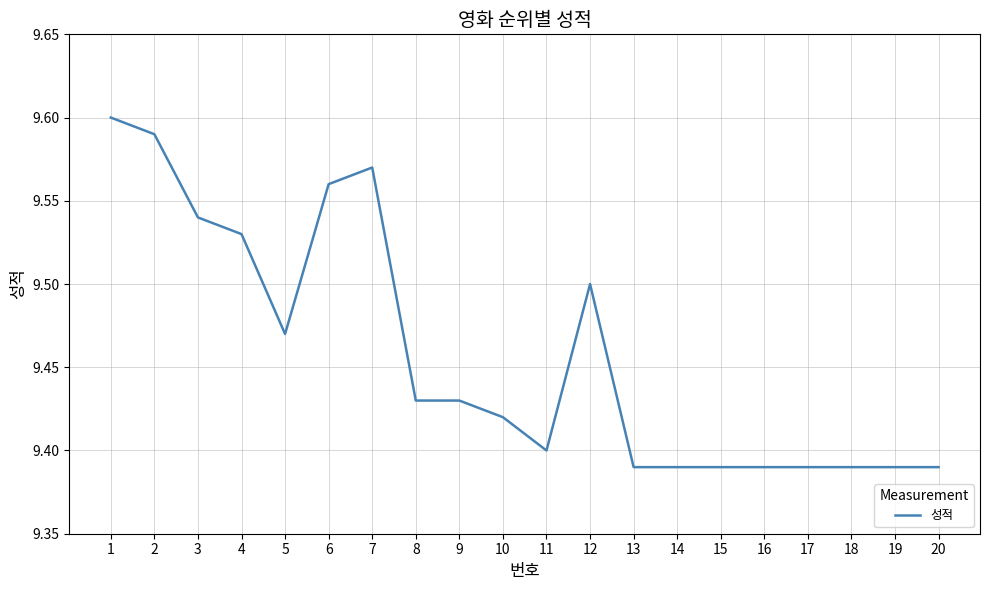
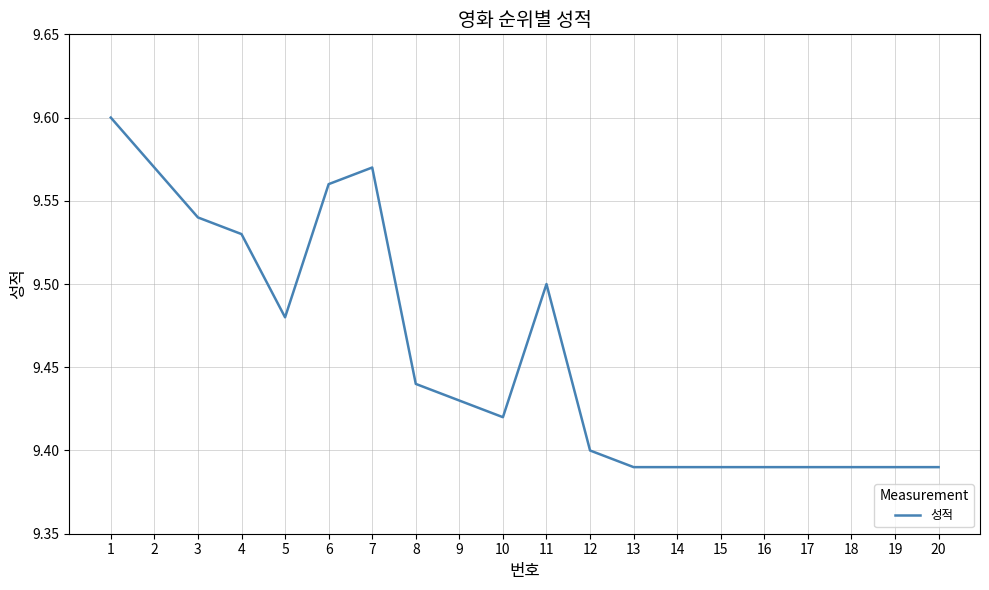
2: 9.59 -> 9.57
5: 9.47 -> 9.48
8: 9.43 -> 9.44
11: 9.4 -> 9.5
12: 9.5 -> 9.4
